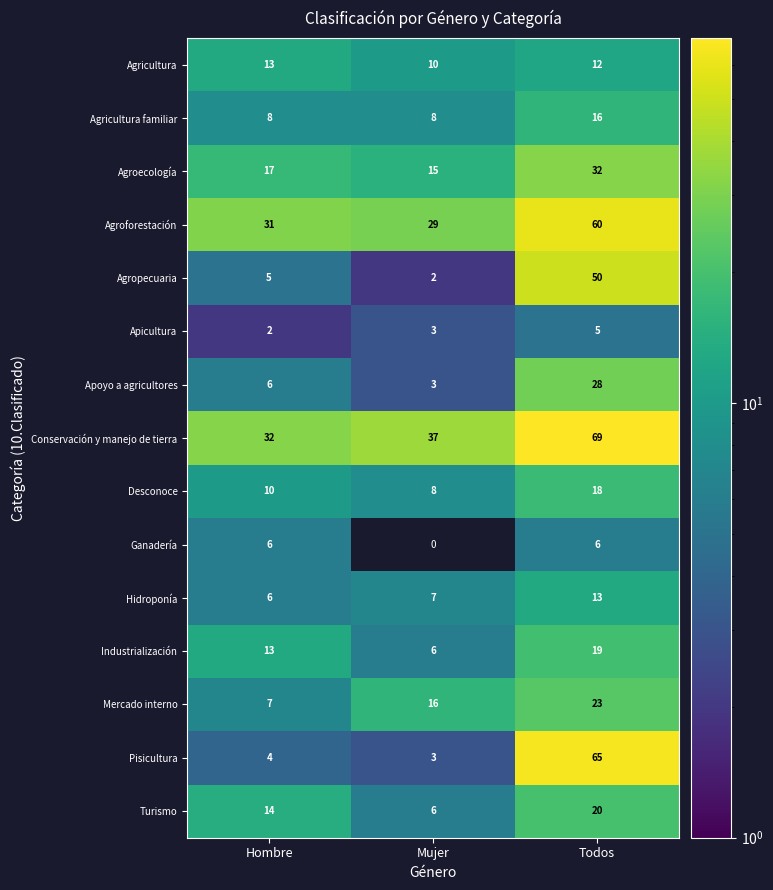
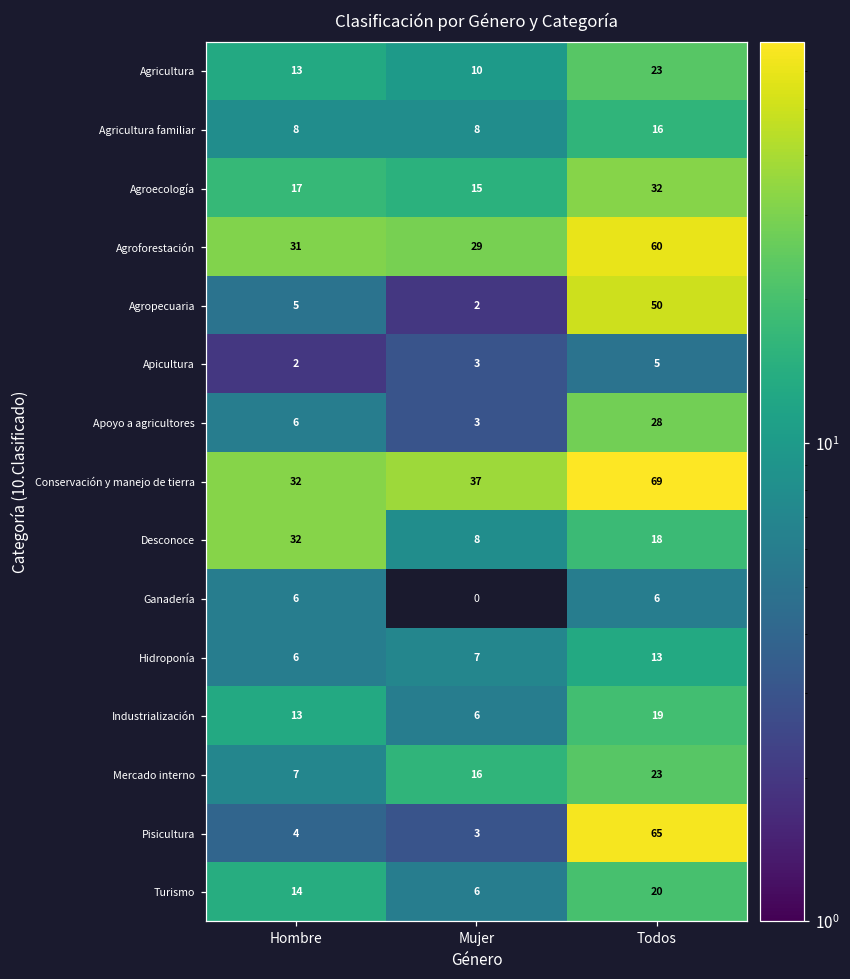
Agricultura, Todos: 12 -> 23
Desconoce, Hombre: 10 -> 32
